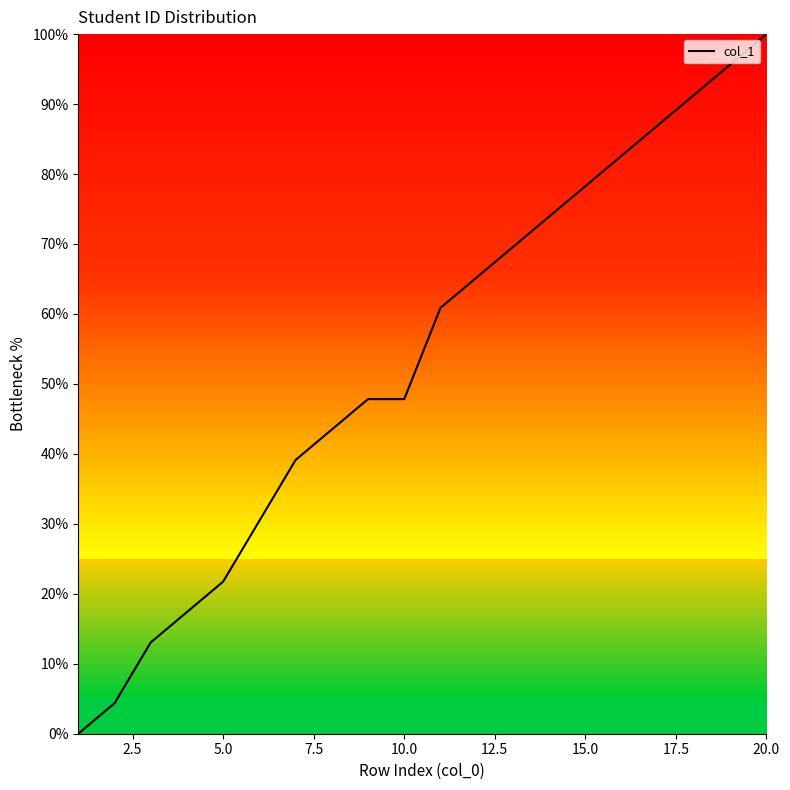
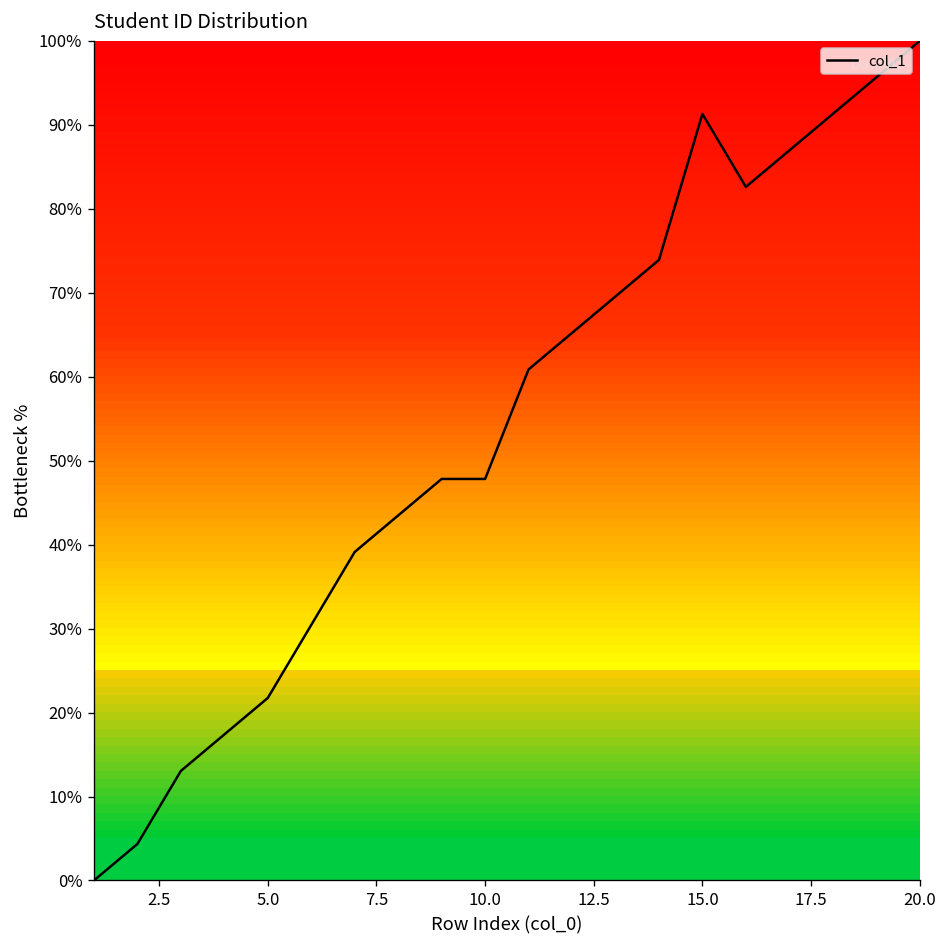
15.0: 78% -> 91%
